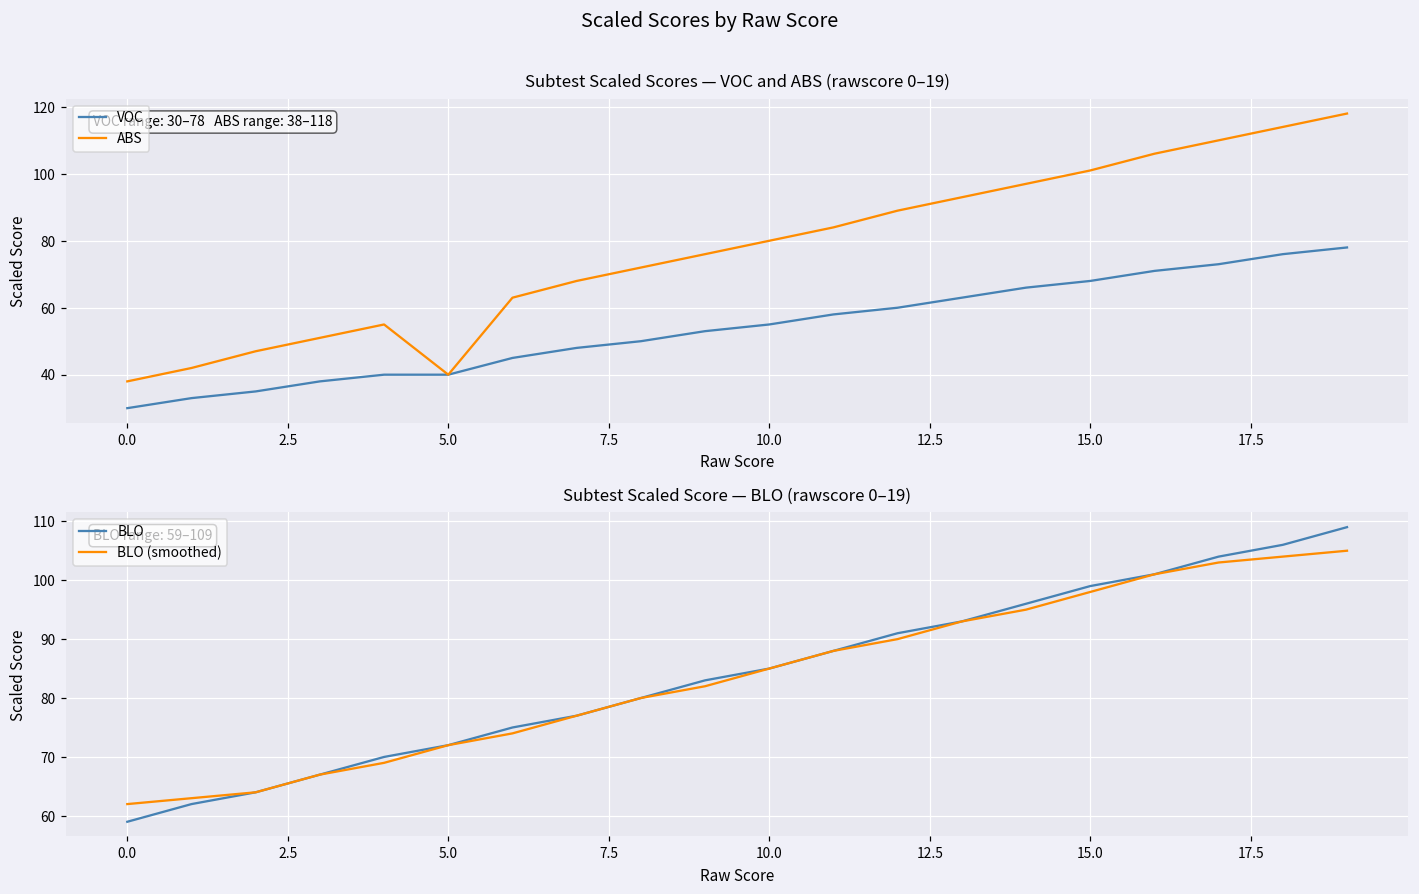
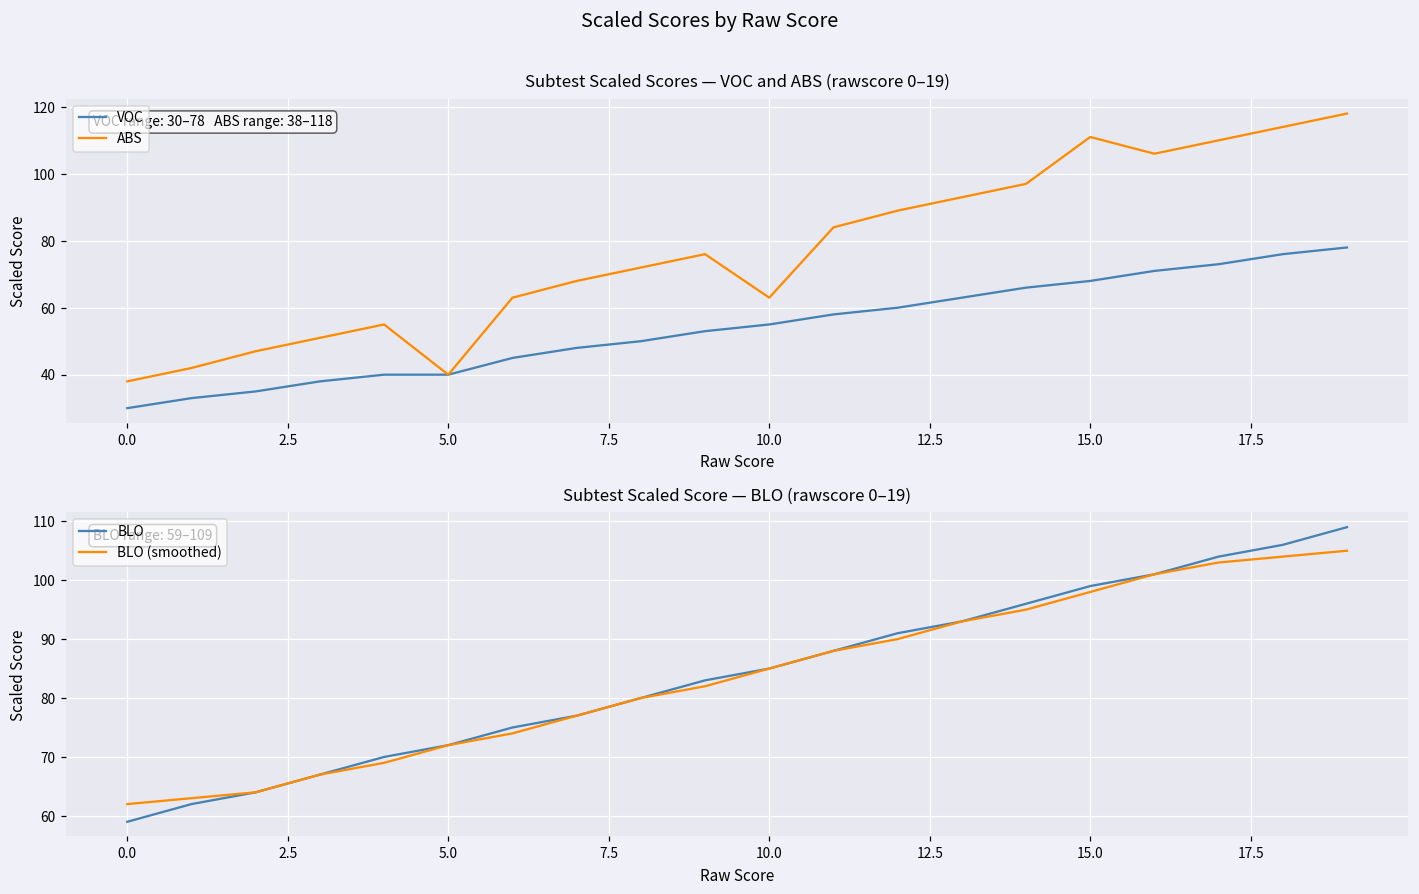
Subtest Scaled Scores — VOC and ABS (rawscore 0–19), ABS, 10.0: 80 -> 63
Subtest Scaled Scores — VOC and ABS (rawscore 0–19), ABS, 15.0: 101 -> 111
